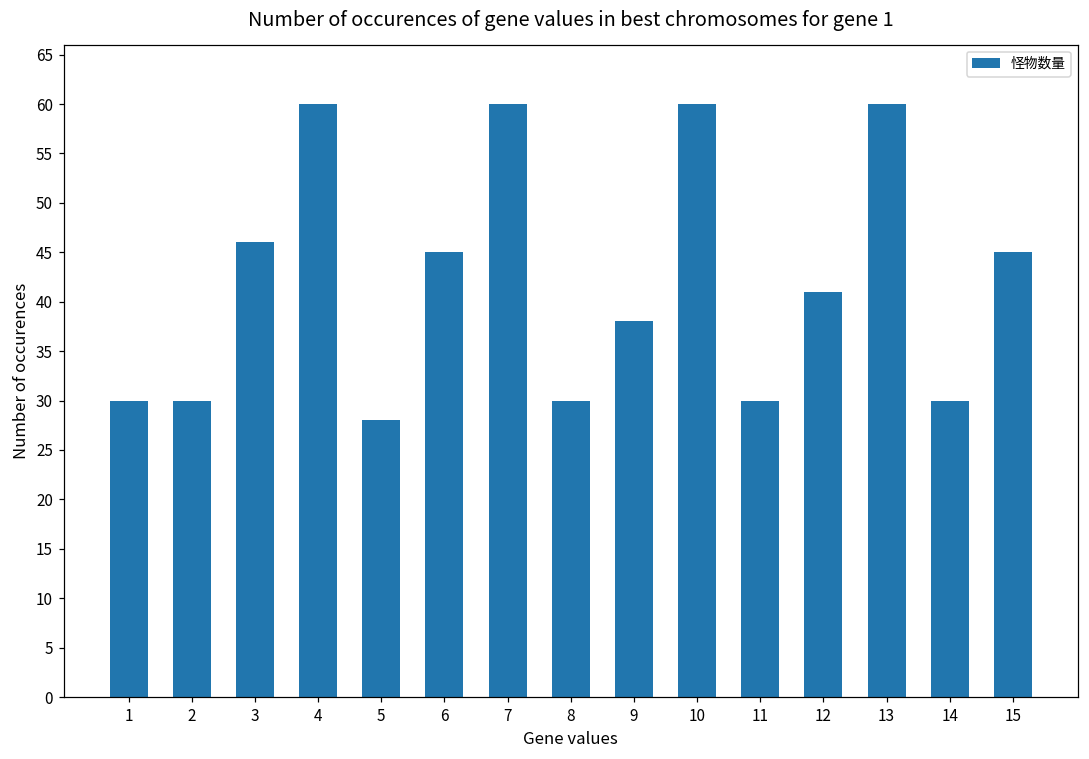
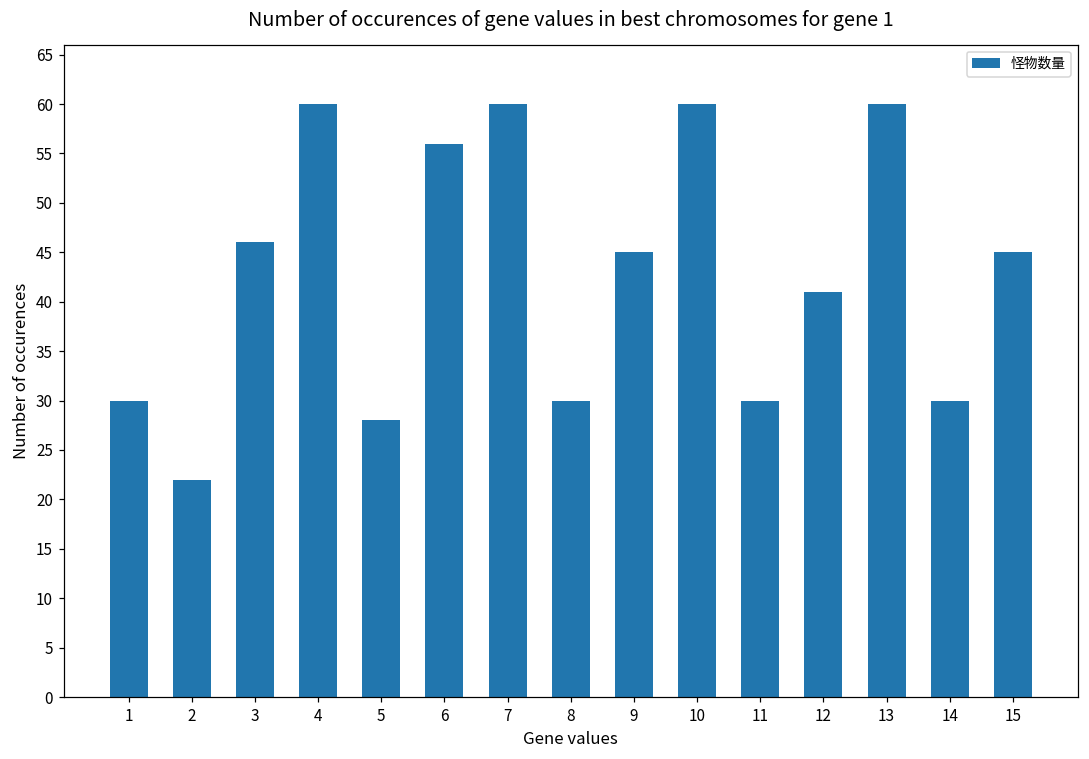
2: 30 -> 22
6: 45 -> 56
9: 38 -> 45
